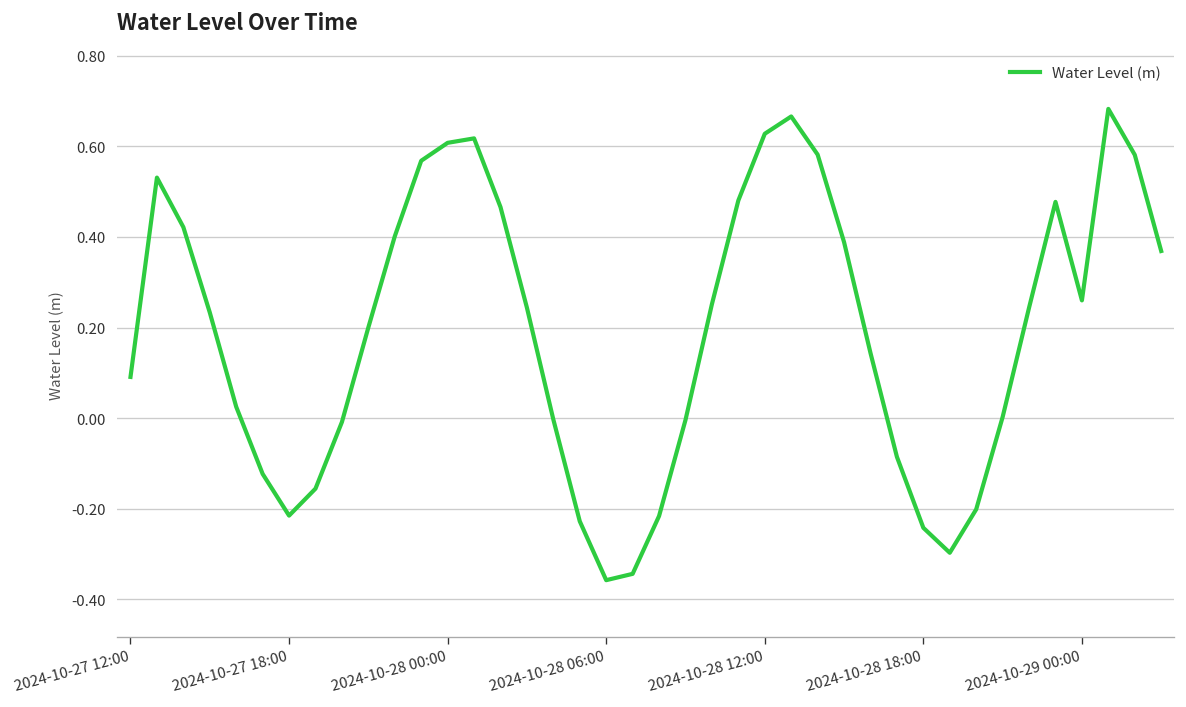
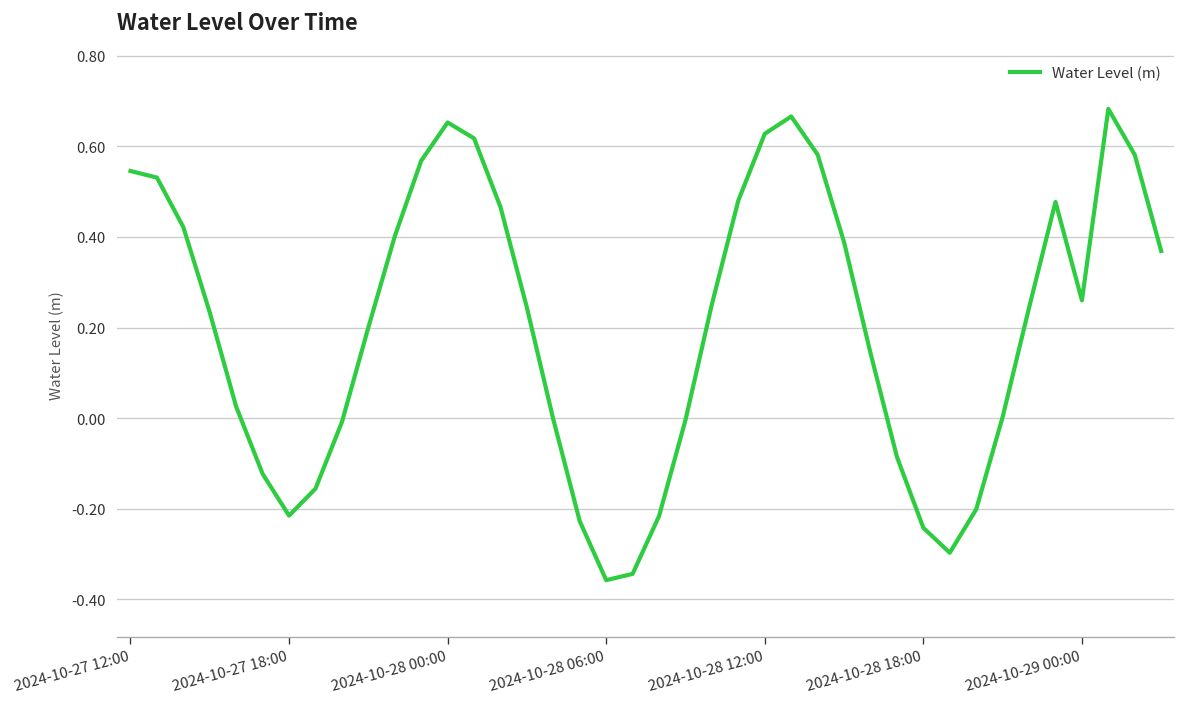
2024-10-27 12:00: 0.09 -> 0.55
2024-10-28 00:00: 0.61 -> 0.65
